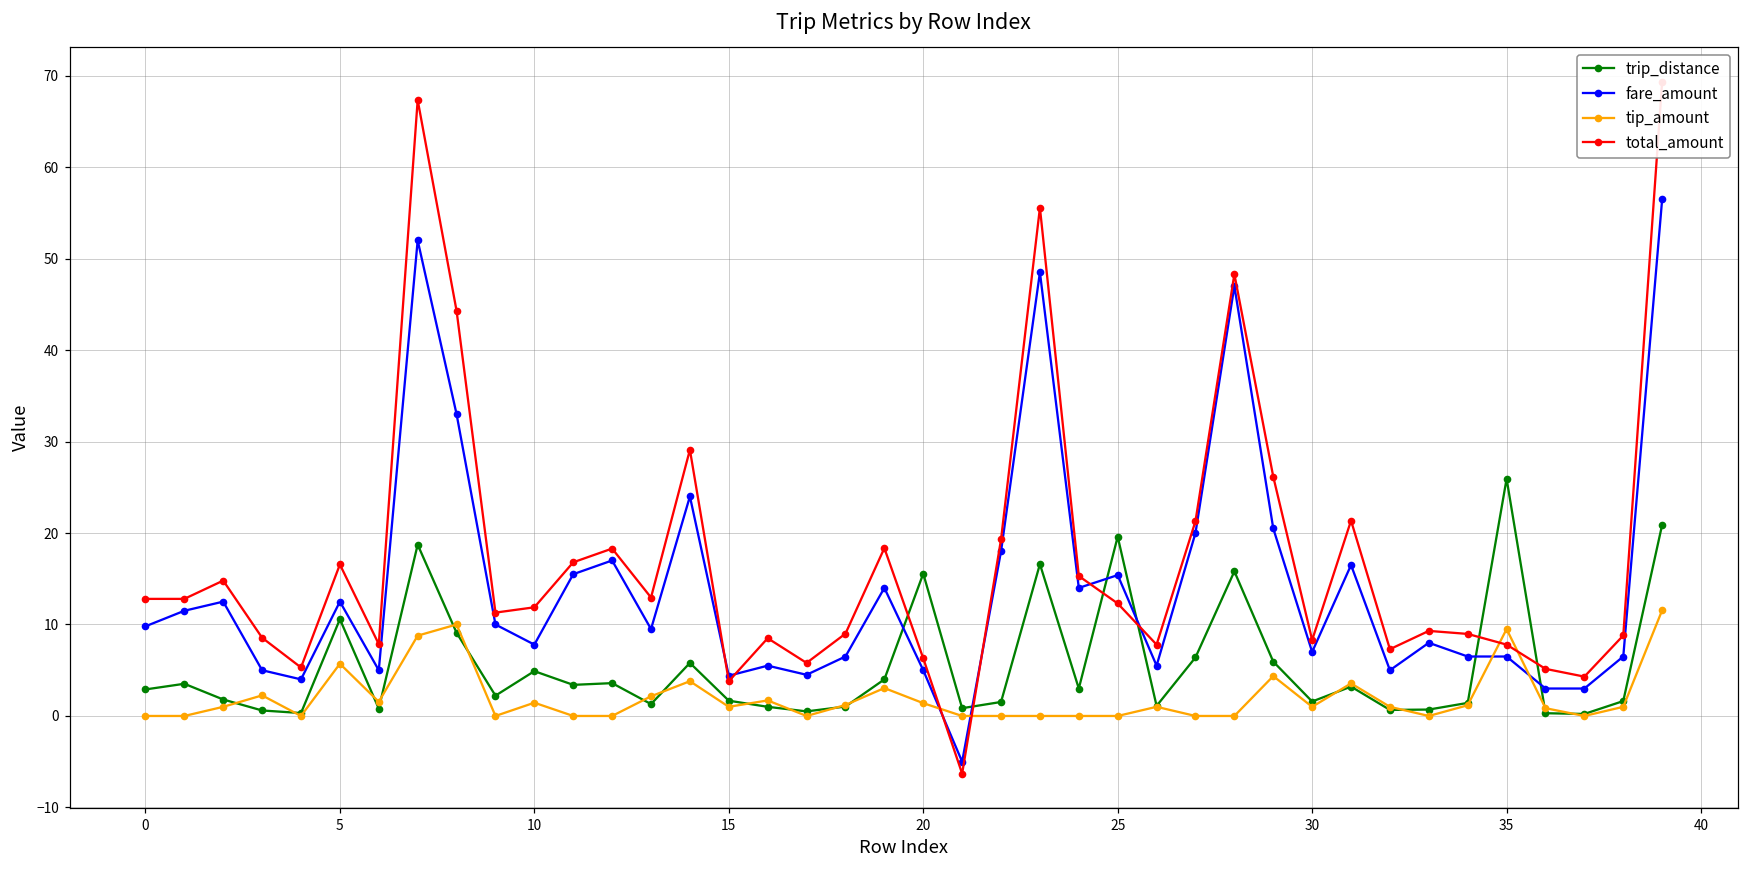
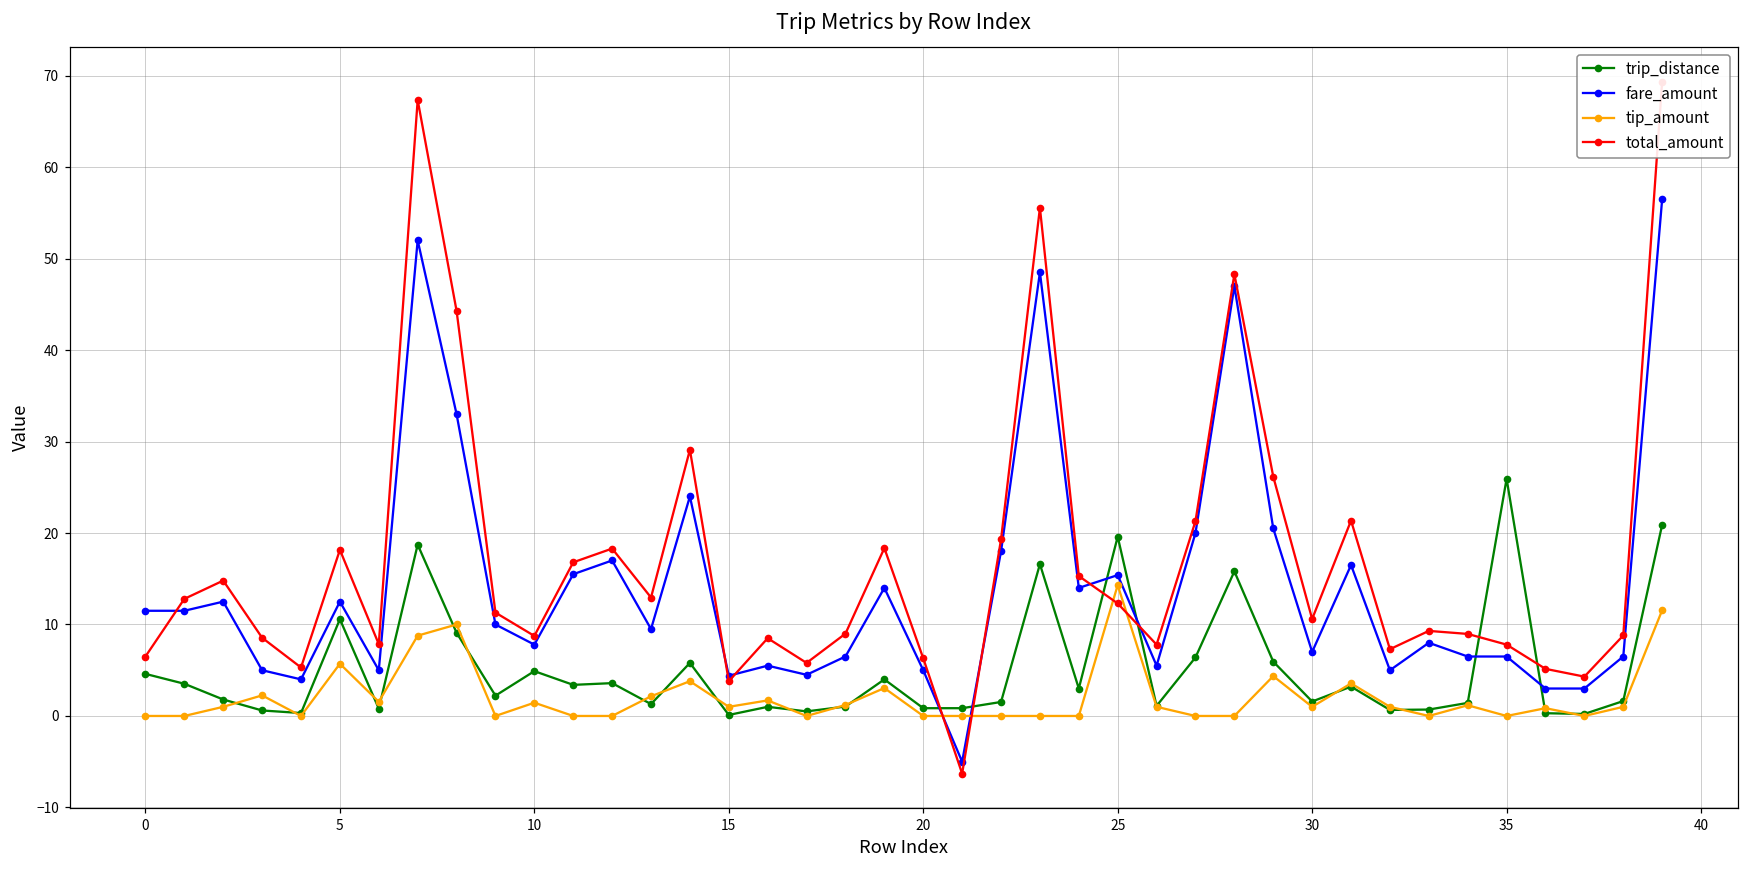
trip_distance, 0: 3 -> 5
fare_amount, 0: 10 -> 12
total_amount, 0: 13 -> 7
total_amount, 5: 17 -> 18
total_amount, 10: 12 -> 9
trip_distance, 15: 2 -> 0
trip_distance, 20: 16 -> 1
tip_amount, 20: 1 -> 0
tip_amount, 25: 0 -> 14
total_amount, 30: 8 -> 11
tip_amount, 35: 10 -> 0
